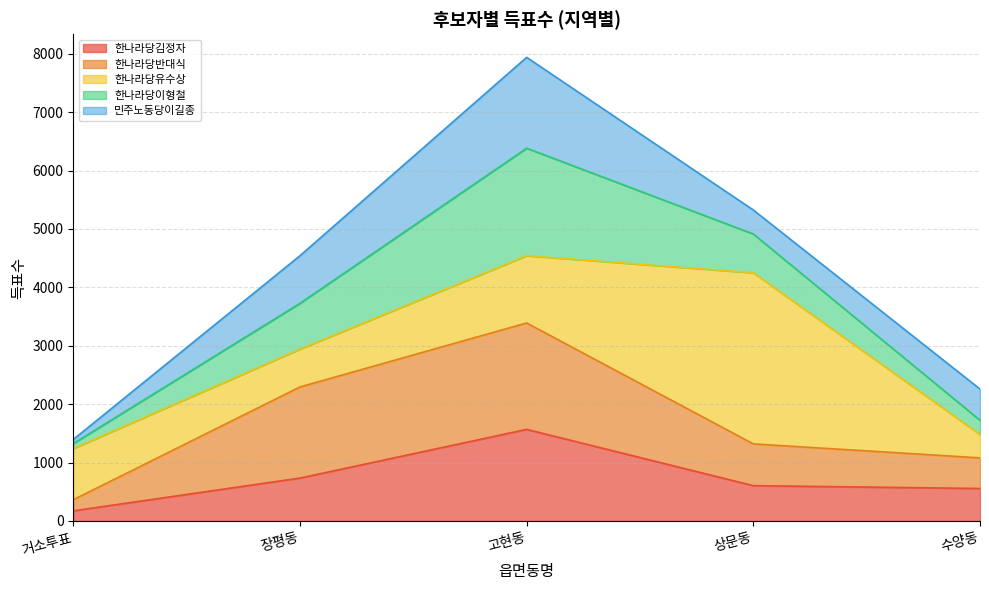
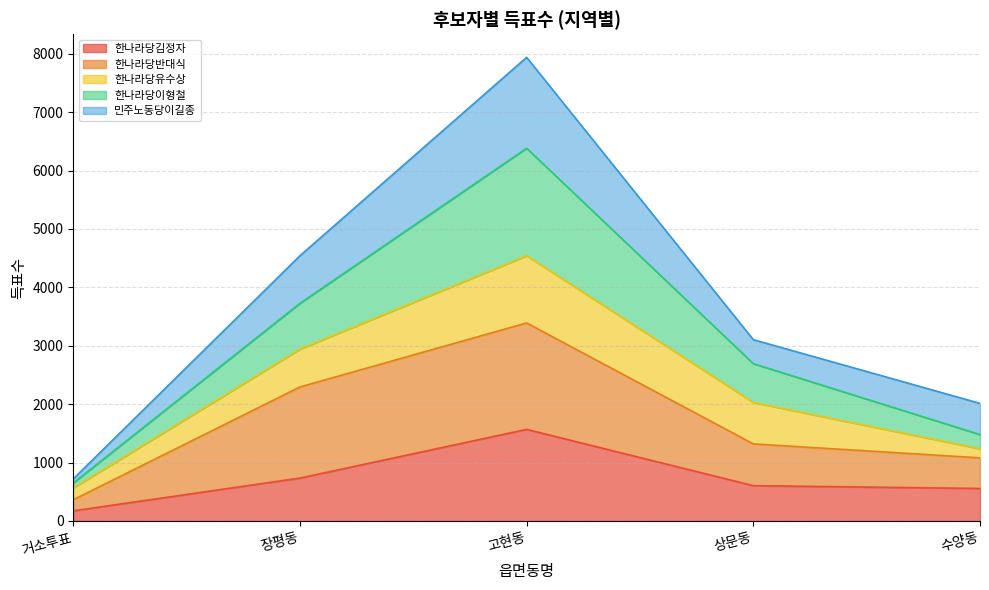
한나라당유수상, 거소투표: 900 -> 200
한나라당유수상, 상문동: 2900 -> 700
한나라당유수상, 수양동: 400 -> 200
